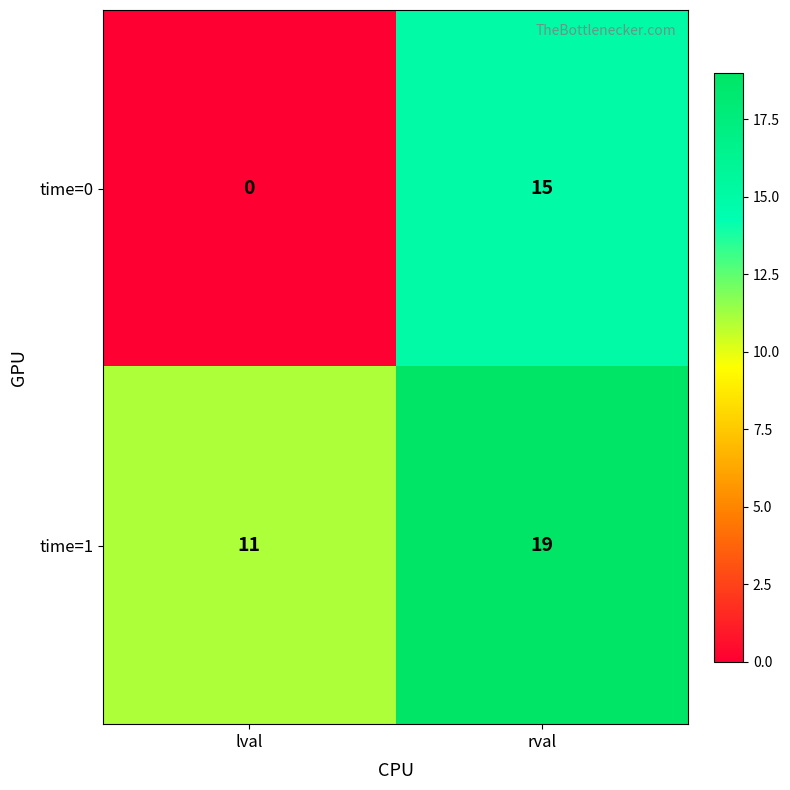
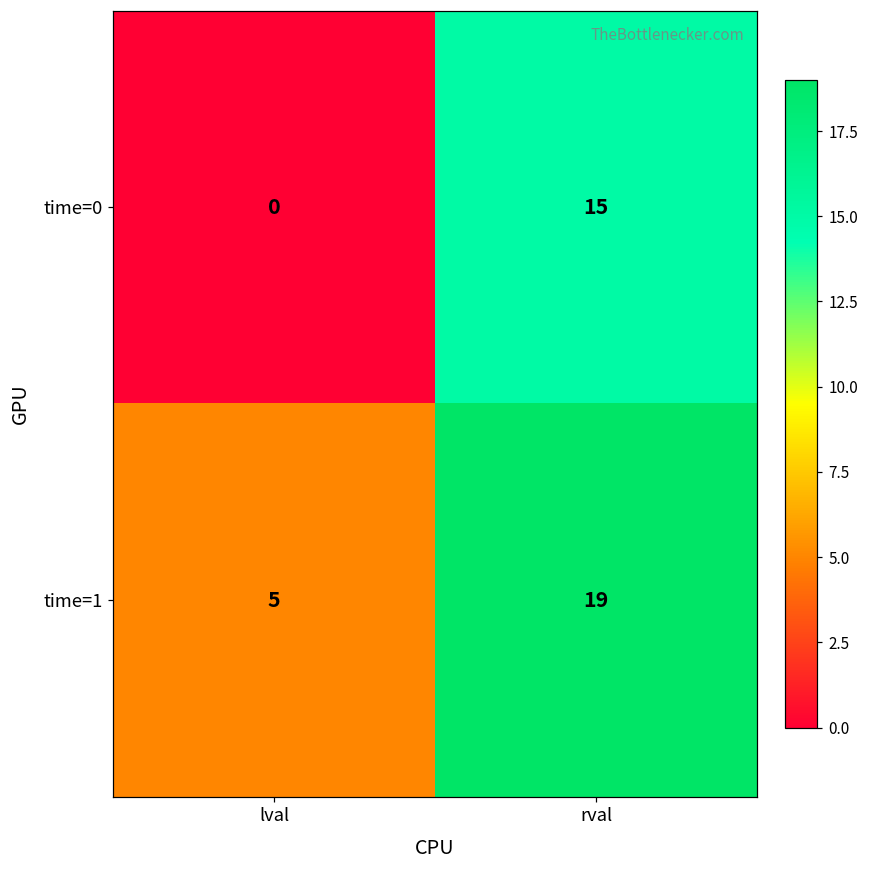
time=1, lval: 11 -> 5
